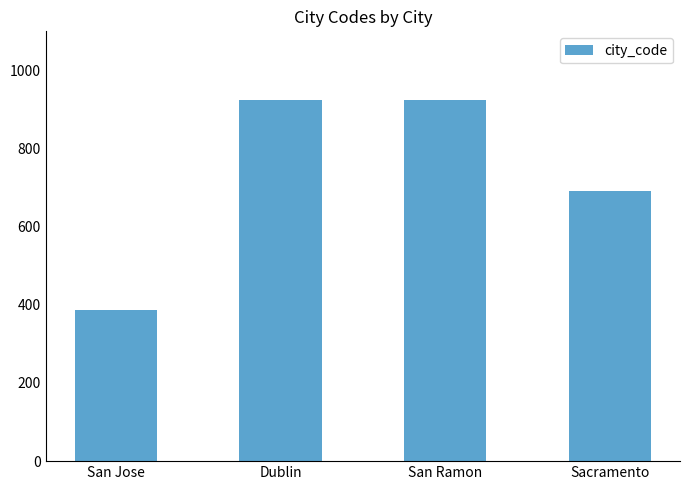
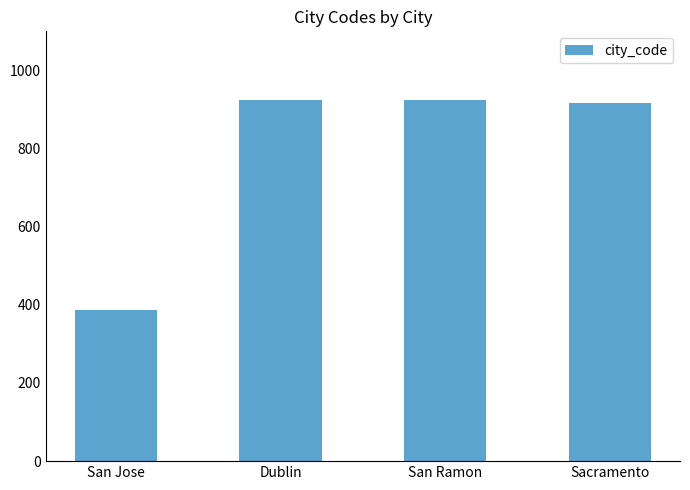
Sacramento: 690 -> 920
